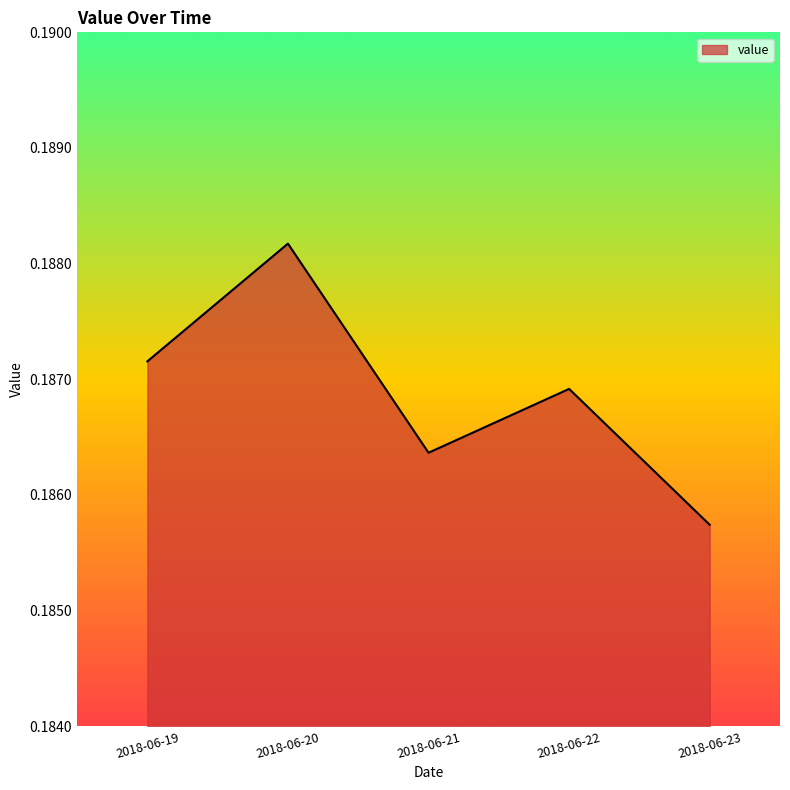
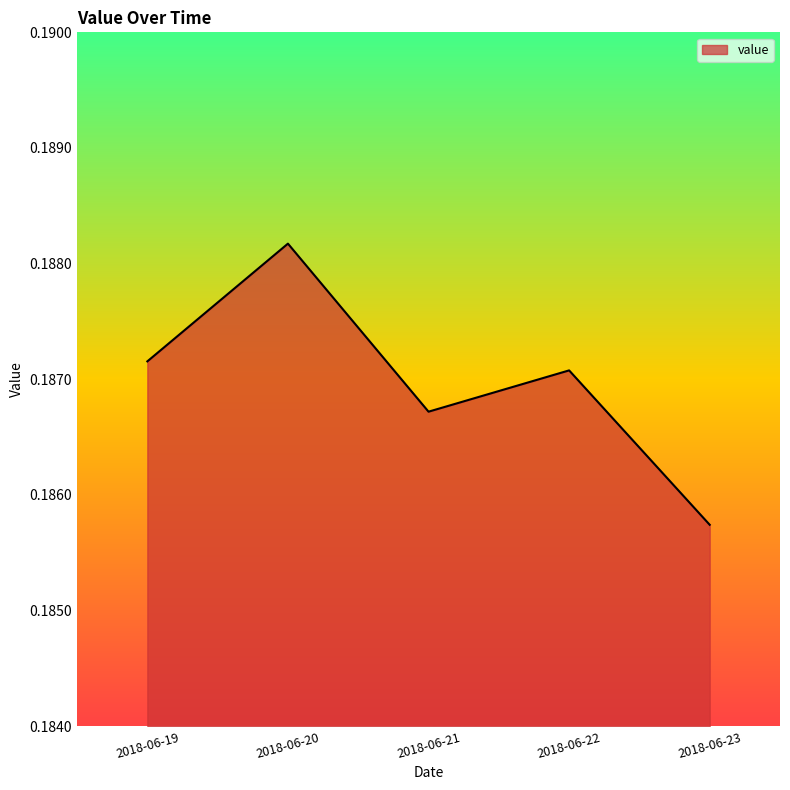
2018-06-21: 0.18637 -> 0.18672
2018-06-22: 0.18692 -> 0.18708
